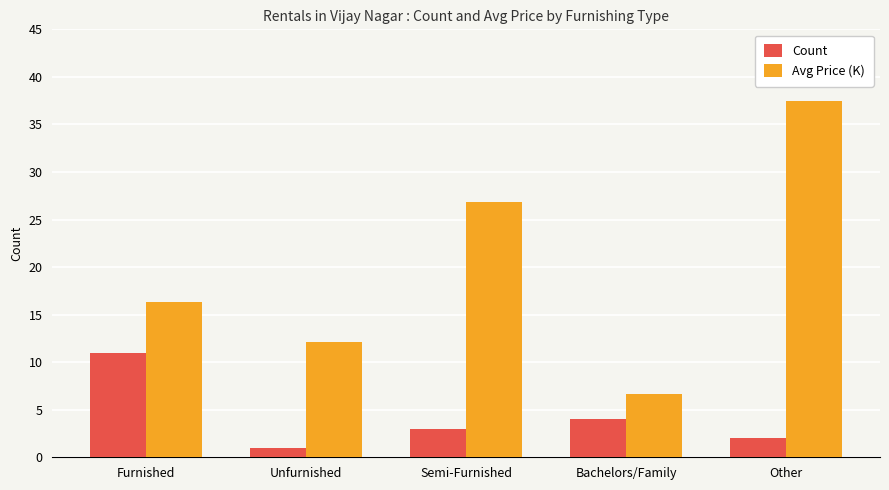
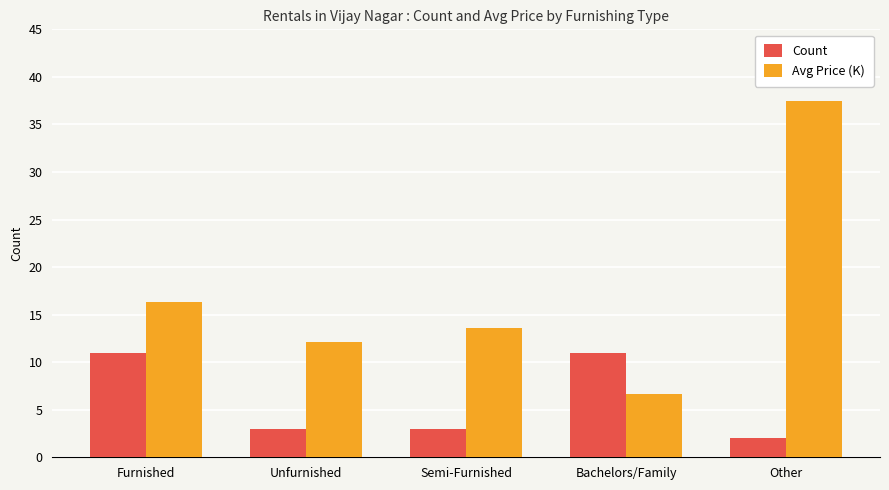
Count, Unfurnished: 1 -> 3
Avg Price (K), Semi-Furnished: 27 -> 14
Count, Bachelors/Family: 4 -> 11
